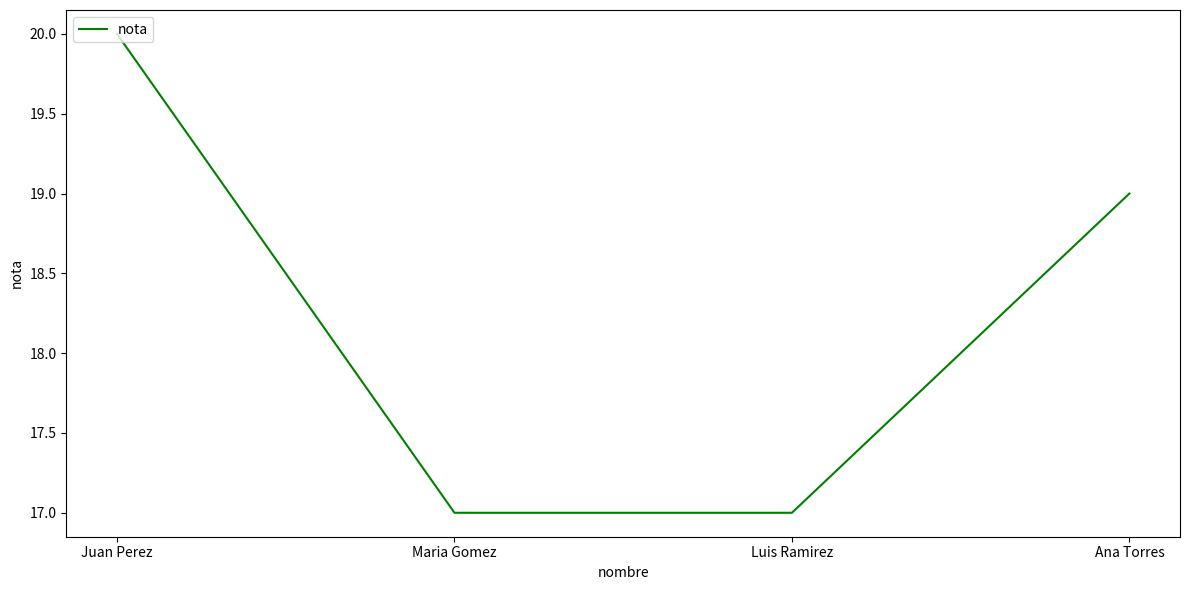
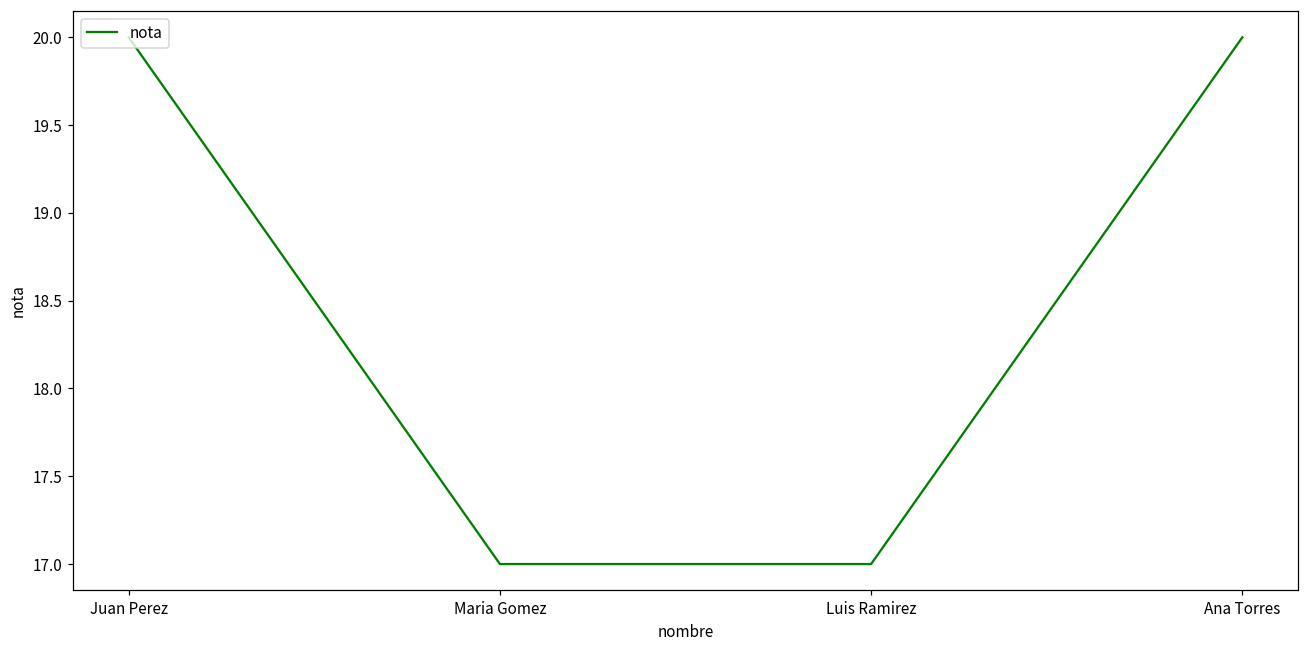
Ana Torres: 19 -> 20
